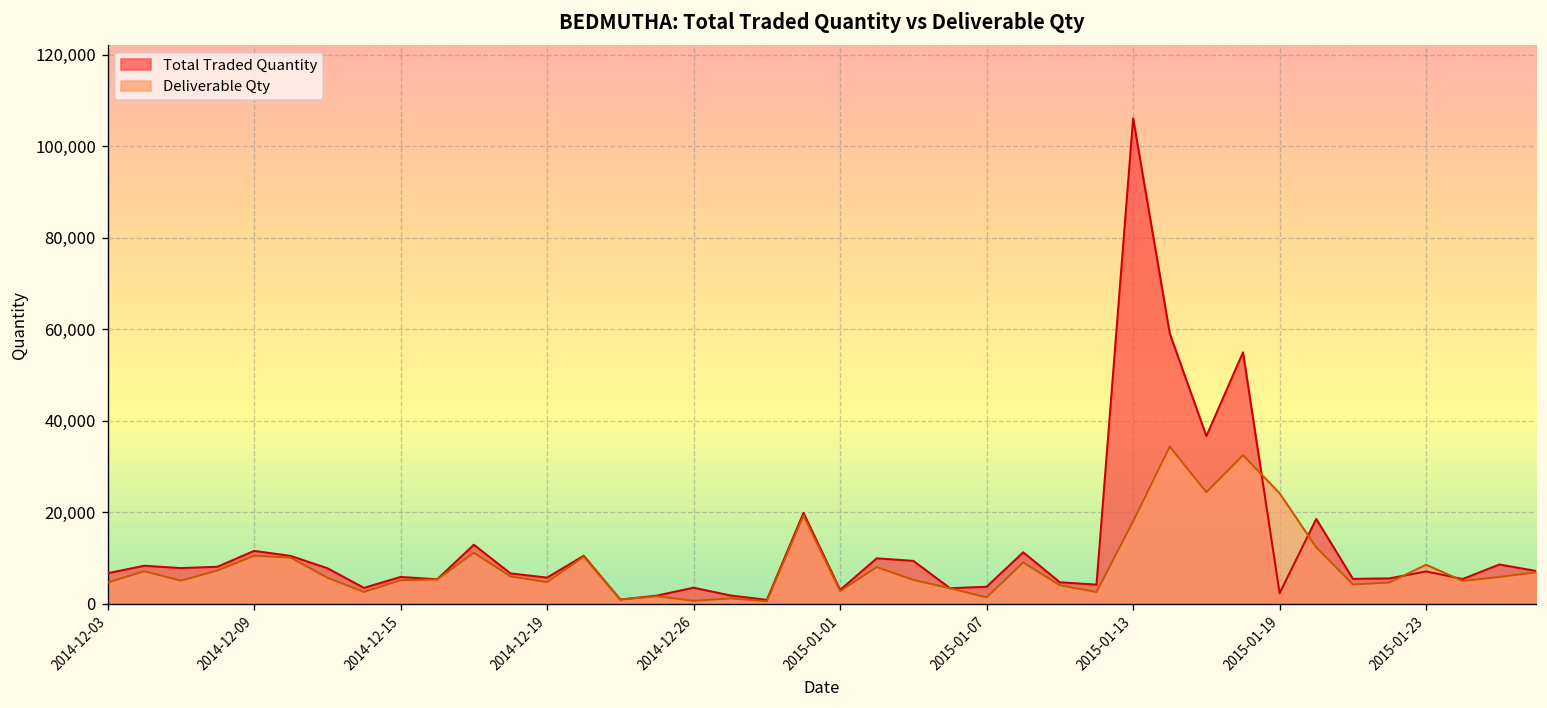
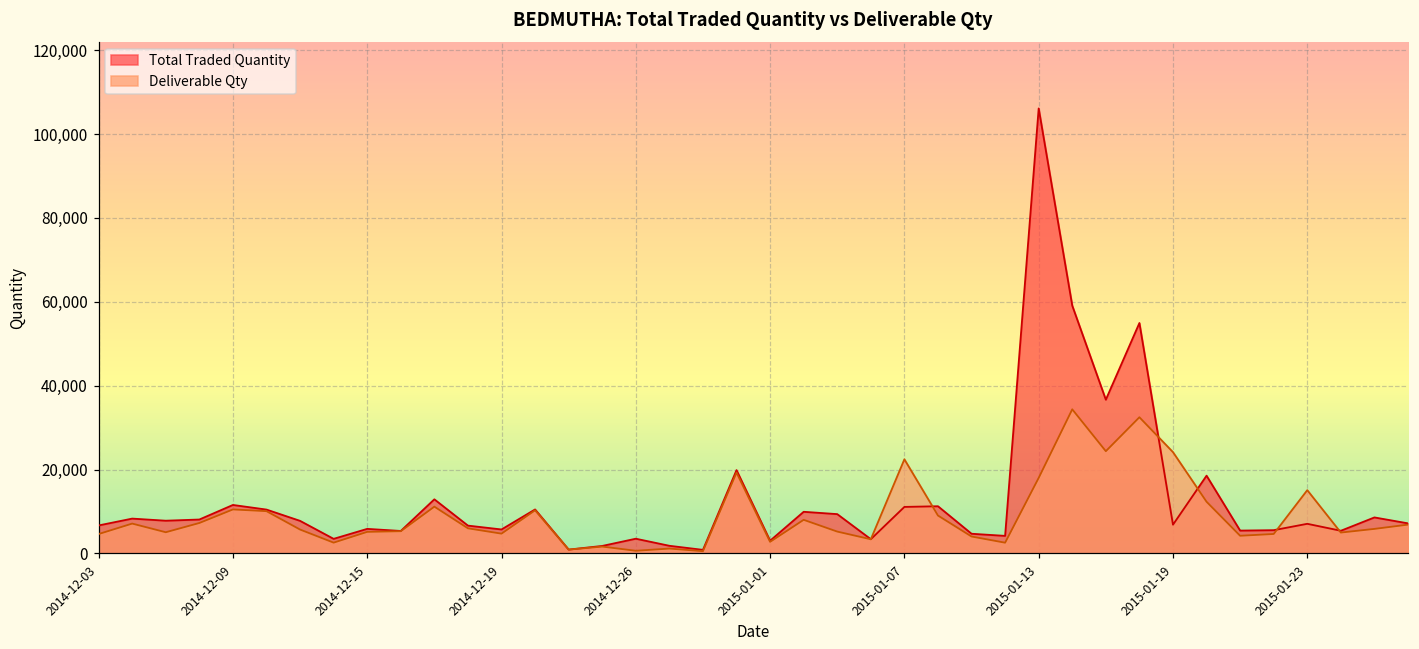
Total Traded Quantity, 2015-01-07: 4,000 -> 11,000
Deliverable Qty, 2015-01-07: 1,000 -> 22,000
Total Traded Quantity, 2015-01-19: 2,000 -> 7,000
Deliverable Qty, 2015-01-23: 9,000 -> 15,000
